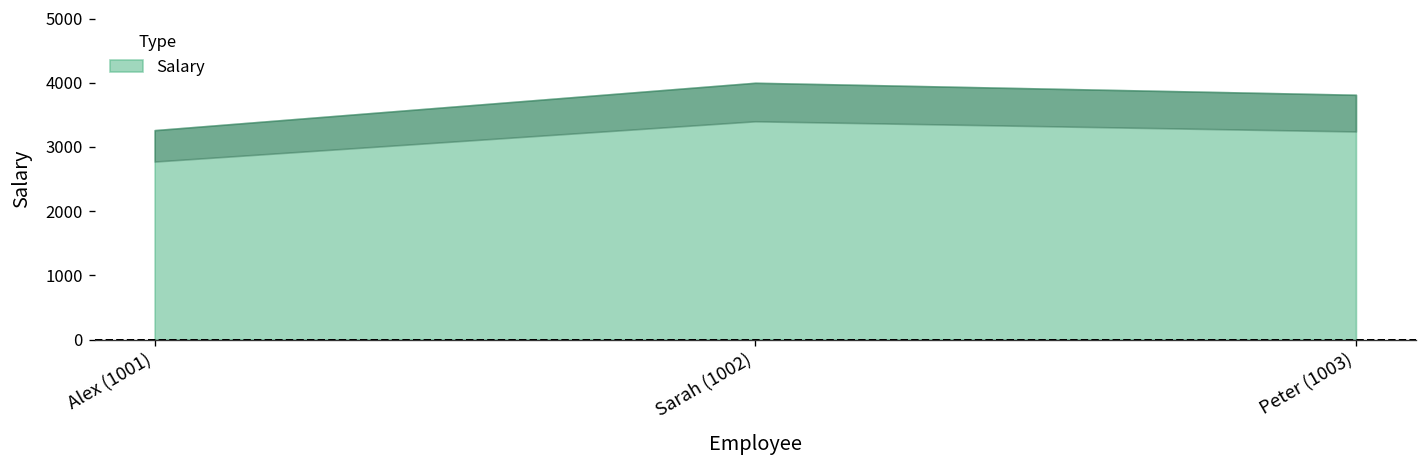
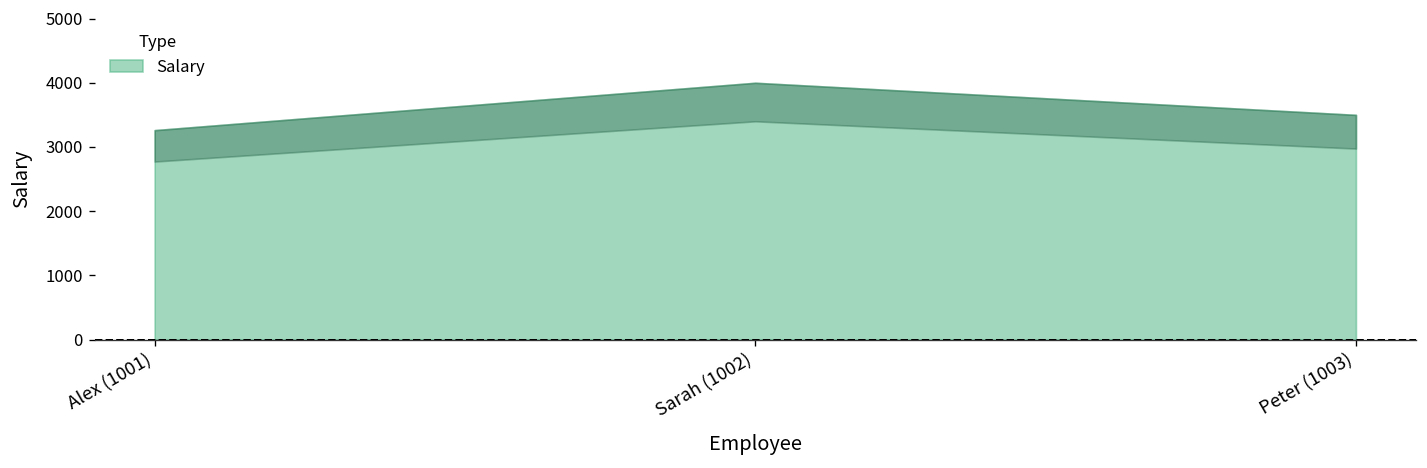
Peter (1003): 3800 -> 3500
